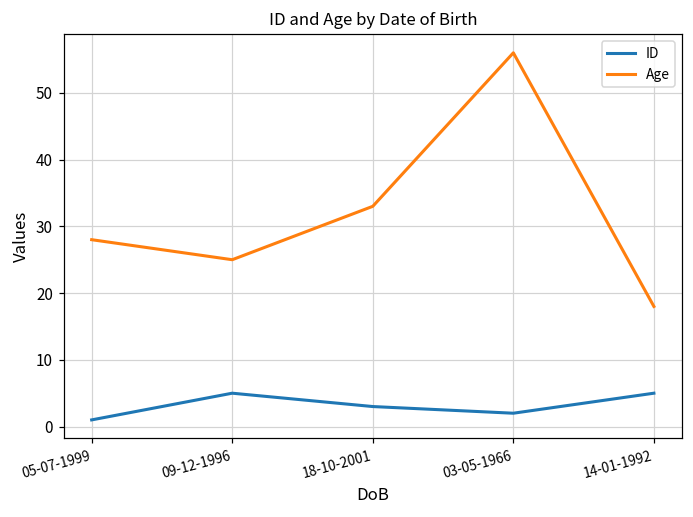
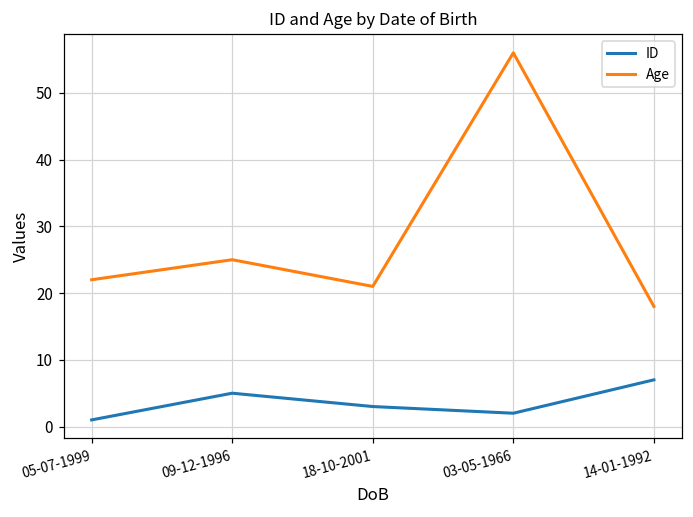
Age, 05-07-1999: 28 -> 22
Age, 18-10-2001: 33 -> 21
ID, 14-01-1992: 5 -> 7
